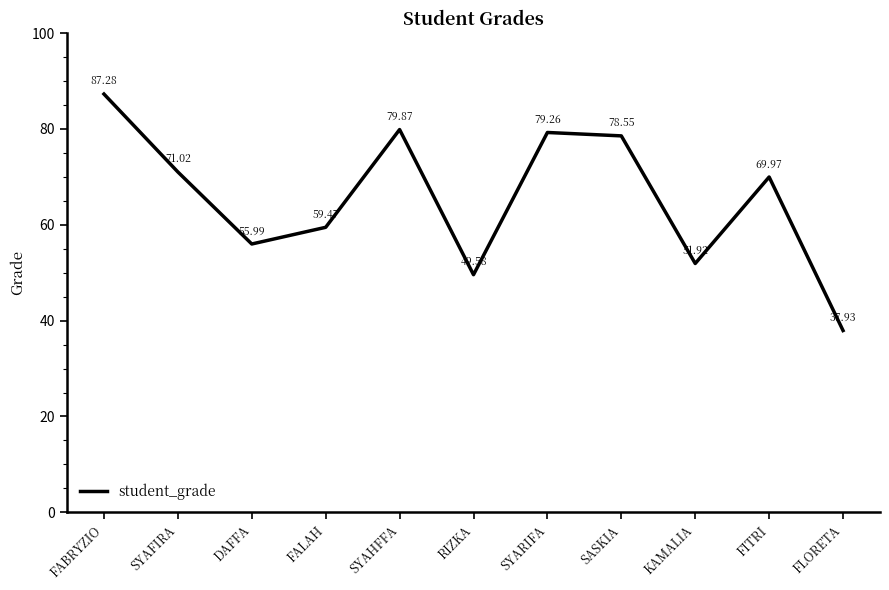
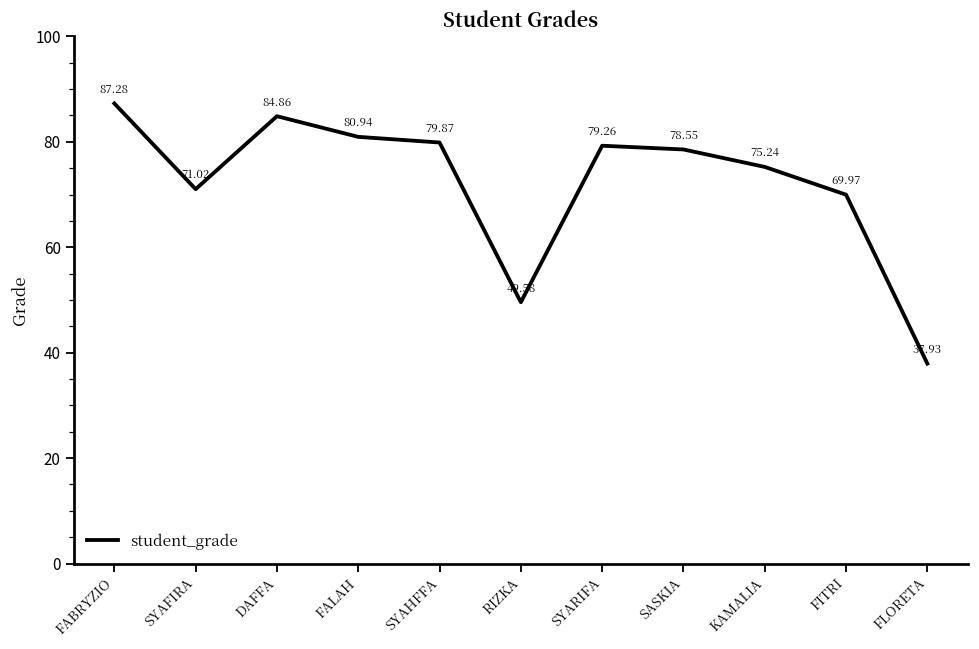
DAFFA: 55.99 -> 84.86
FALAH: 59.47 -> 80.94
KAMALIA: 51.92 -> 75.24
